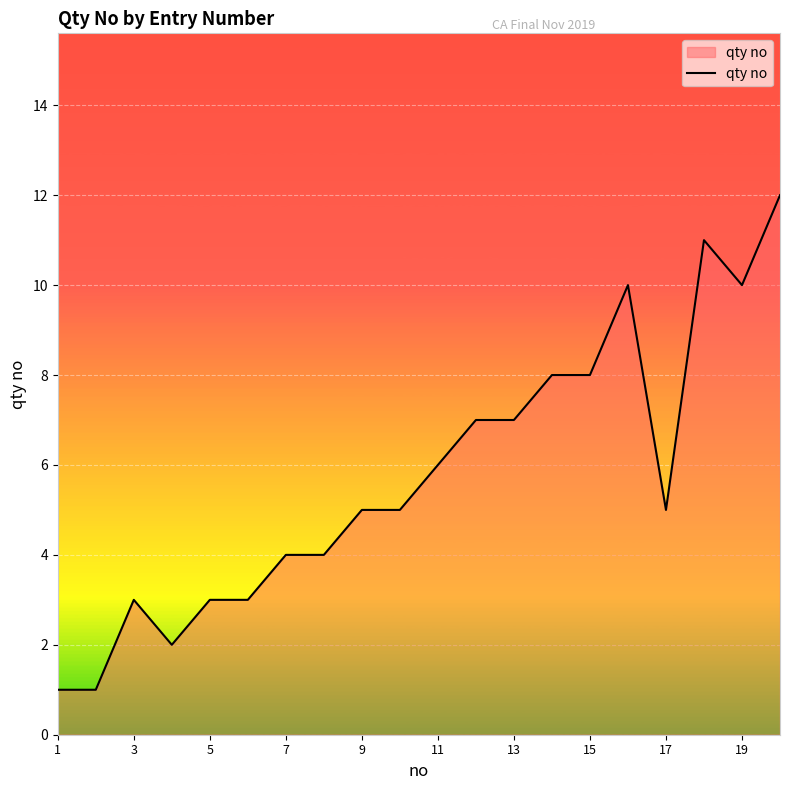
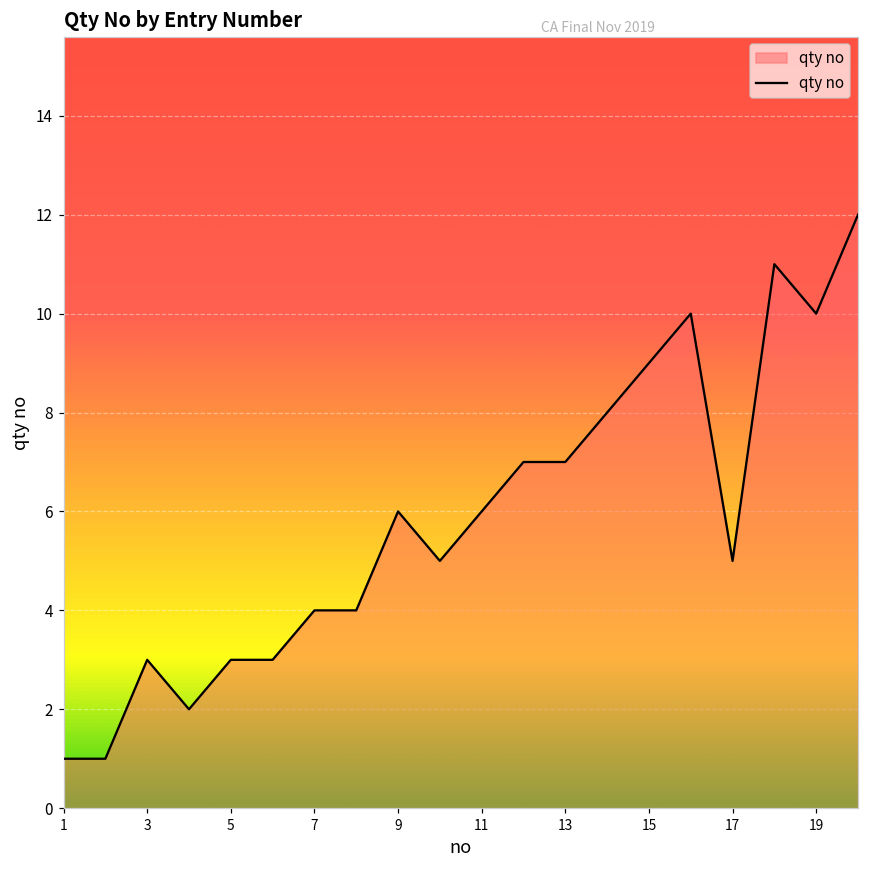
9: 5 -> 6
15: 8 -> 9
